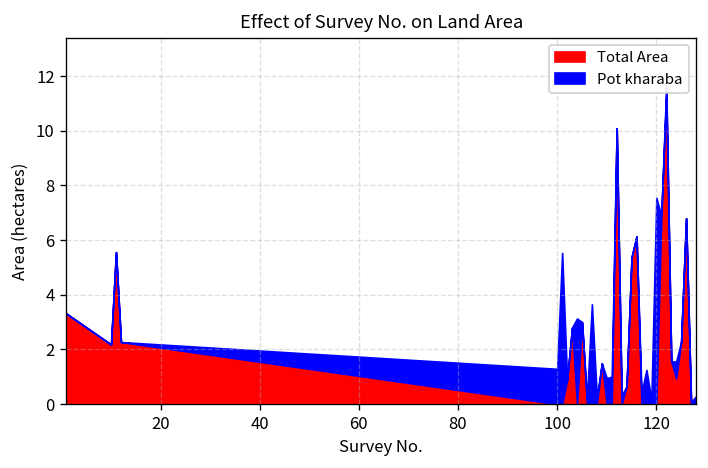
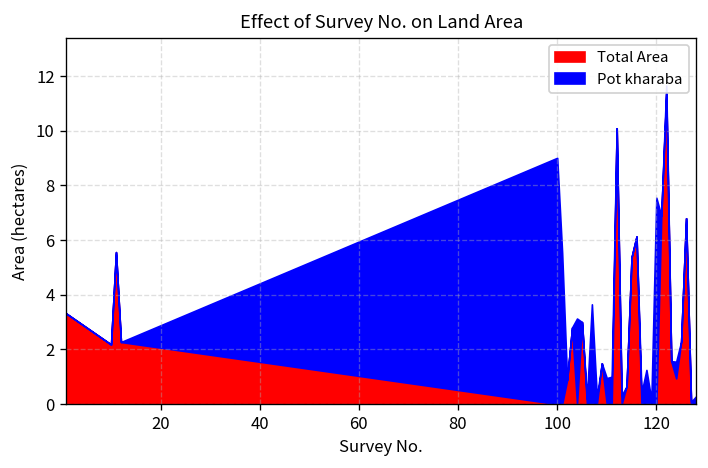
Pot kharaba, 100: 1.3 -> 9.0
